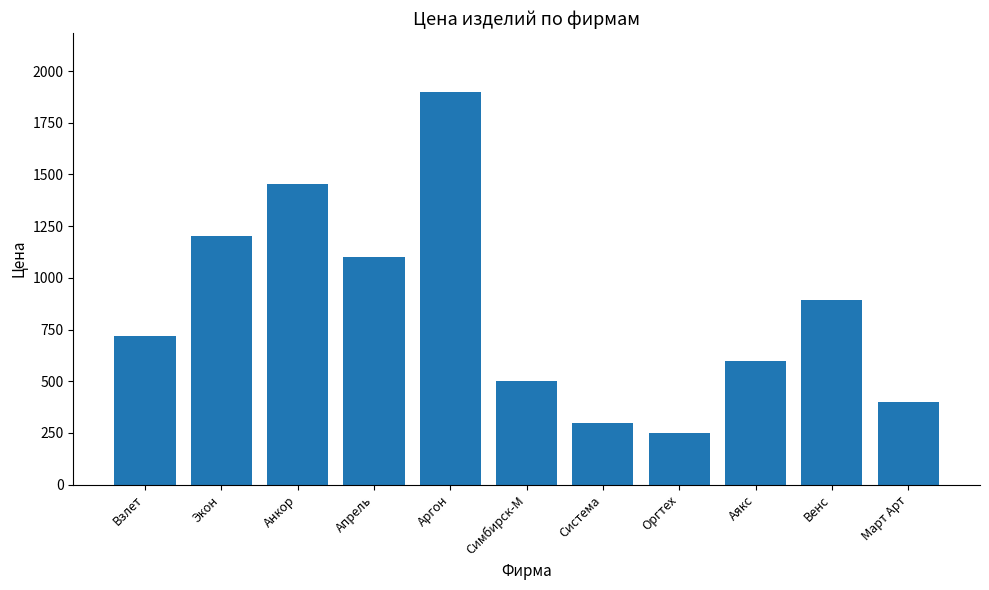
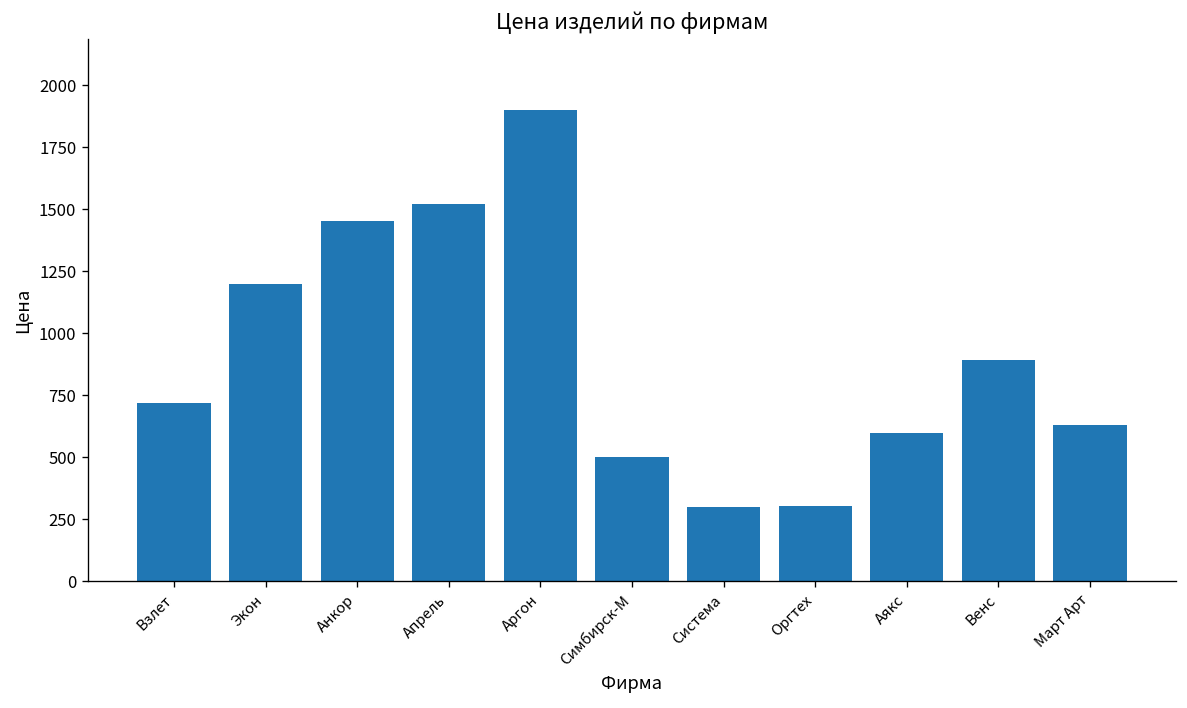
Апрель: 1100 -> 1520
Оргтех: 250 -> 310
Март Арт: 400 -> 630
